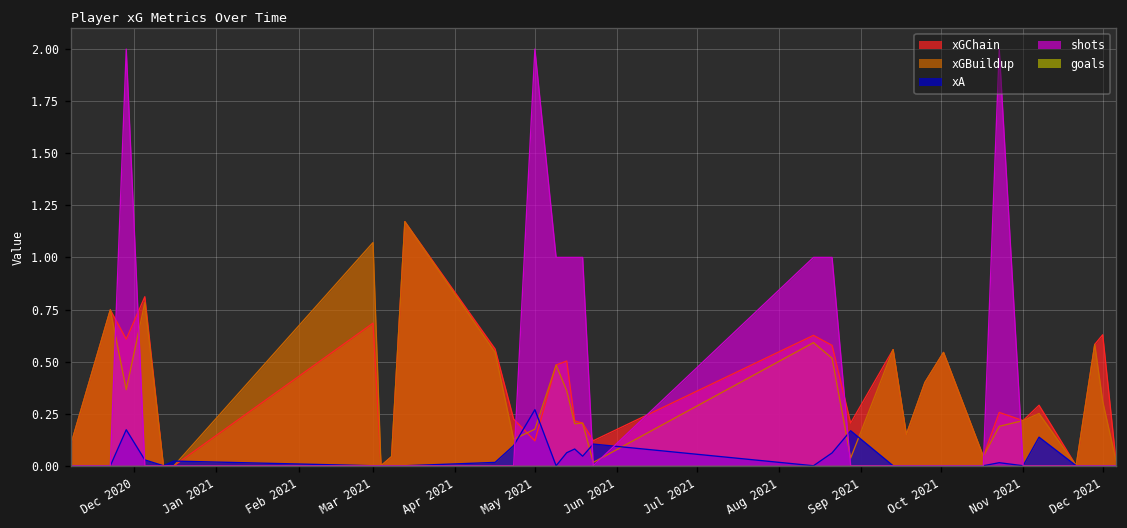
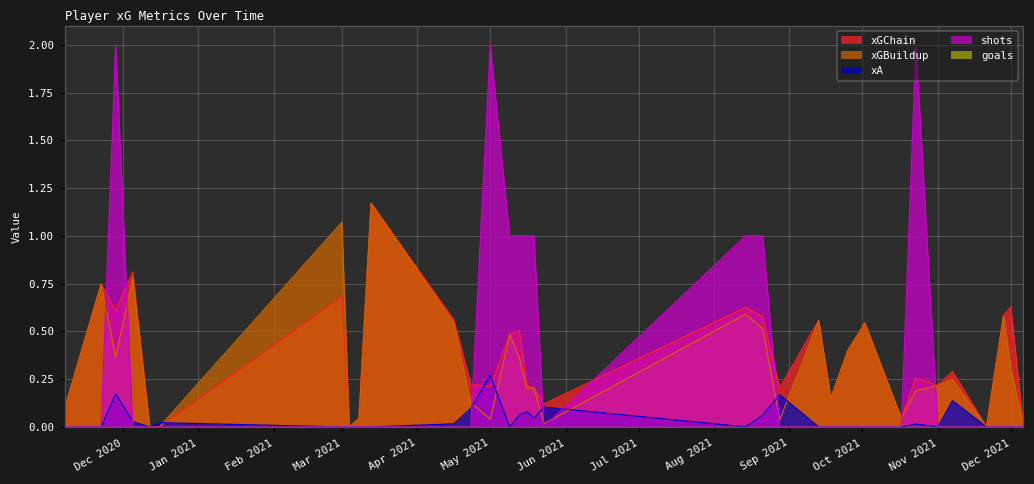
xGChain, May 2021: 0.12 -> 0.21
xGBuildup, May 2021: 0.18 -> 0.04
